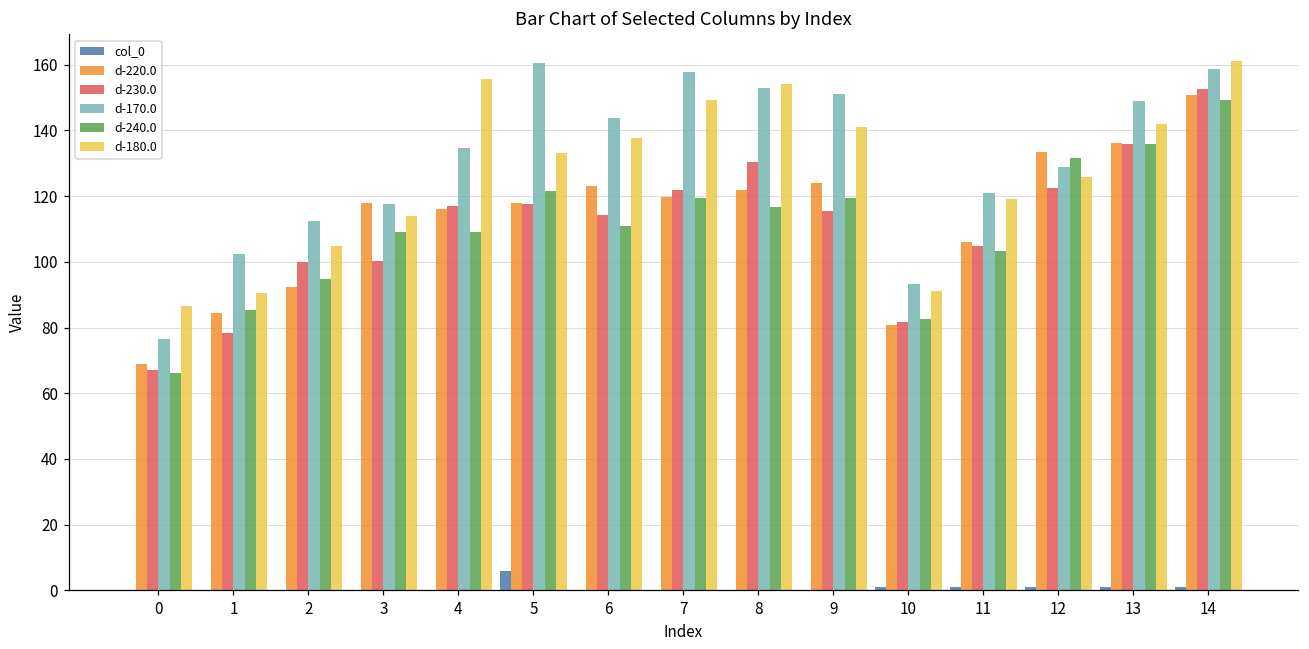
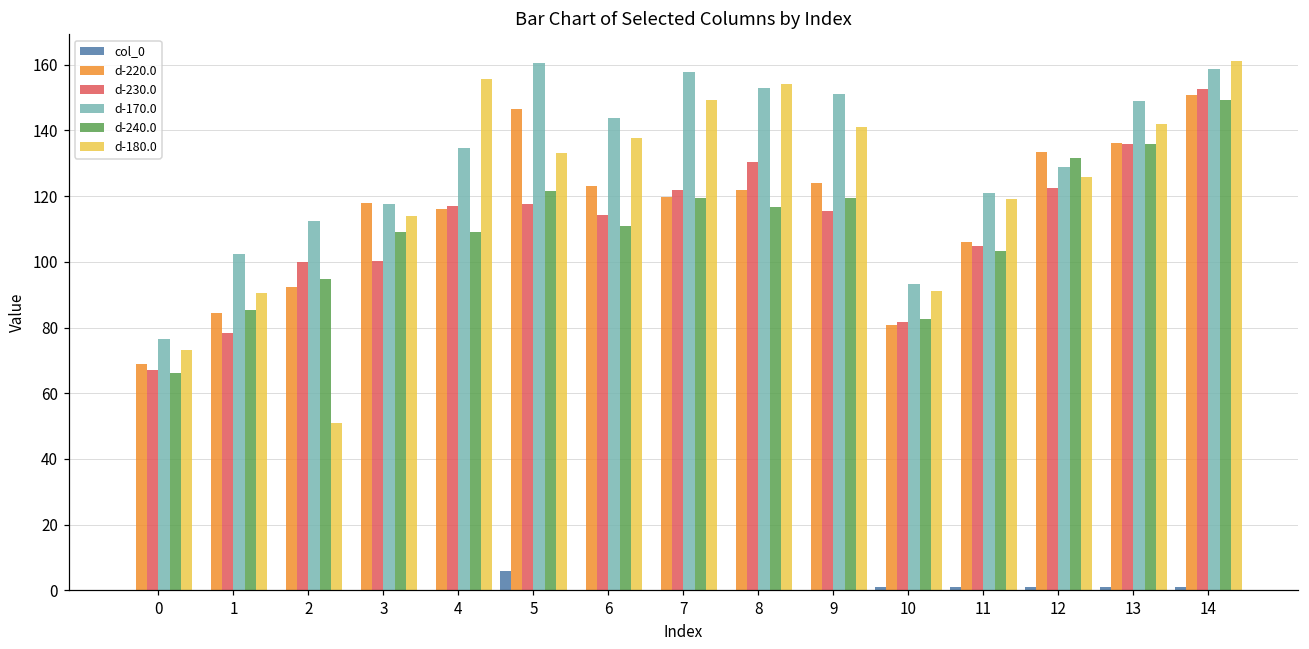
d-180.0, 0: 87 -> 73
d-180.0, 2: 105 -> 51
d-220.0, 5: 118 -> 147
